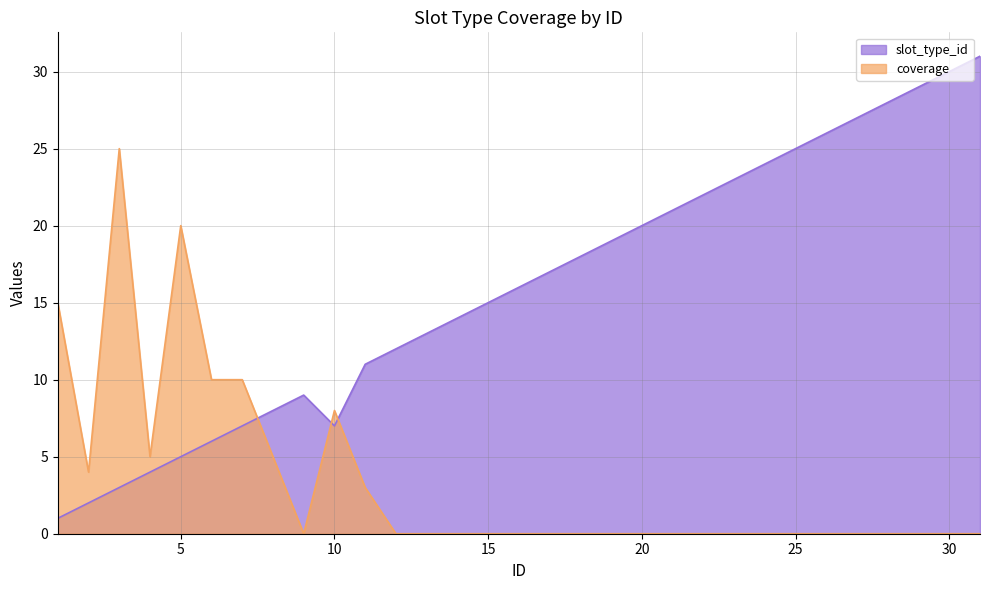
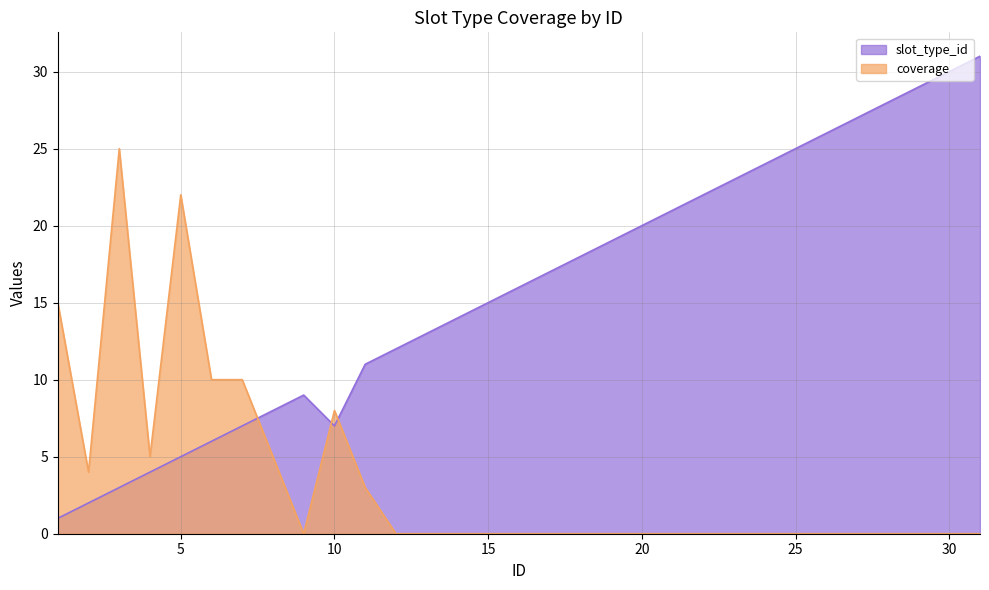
coverage, 5: 20 -> 22
